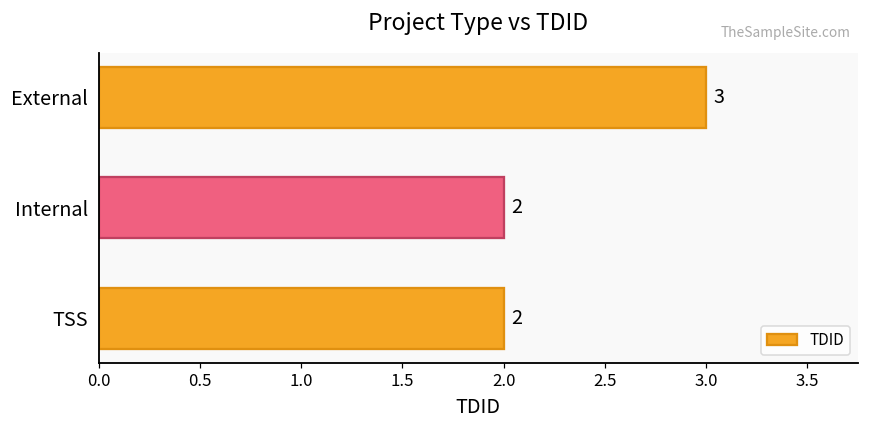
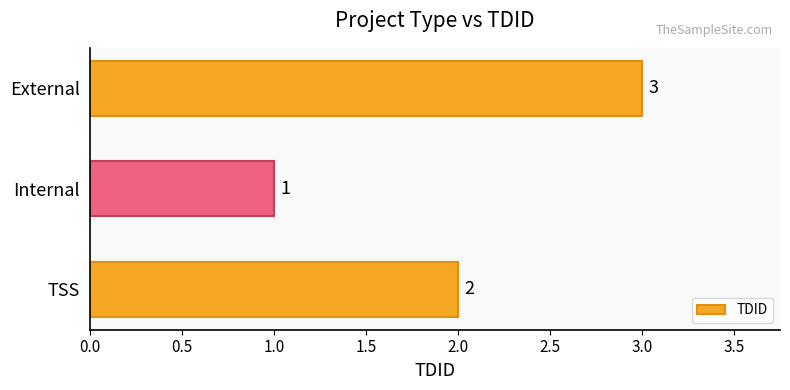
Internal: 2 -> 1
